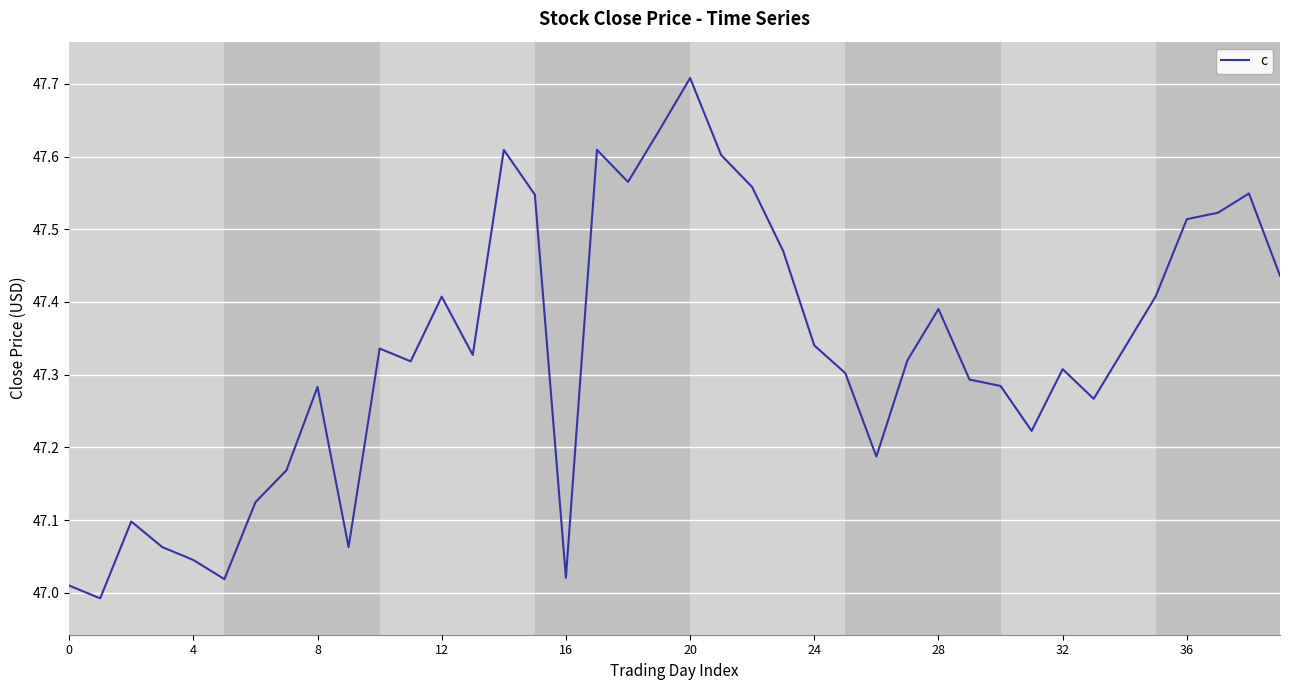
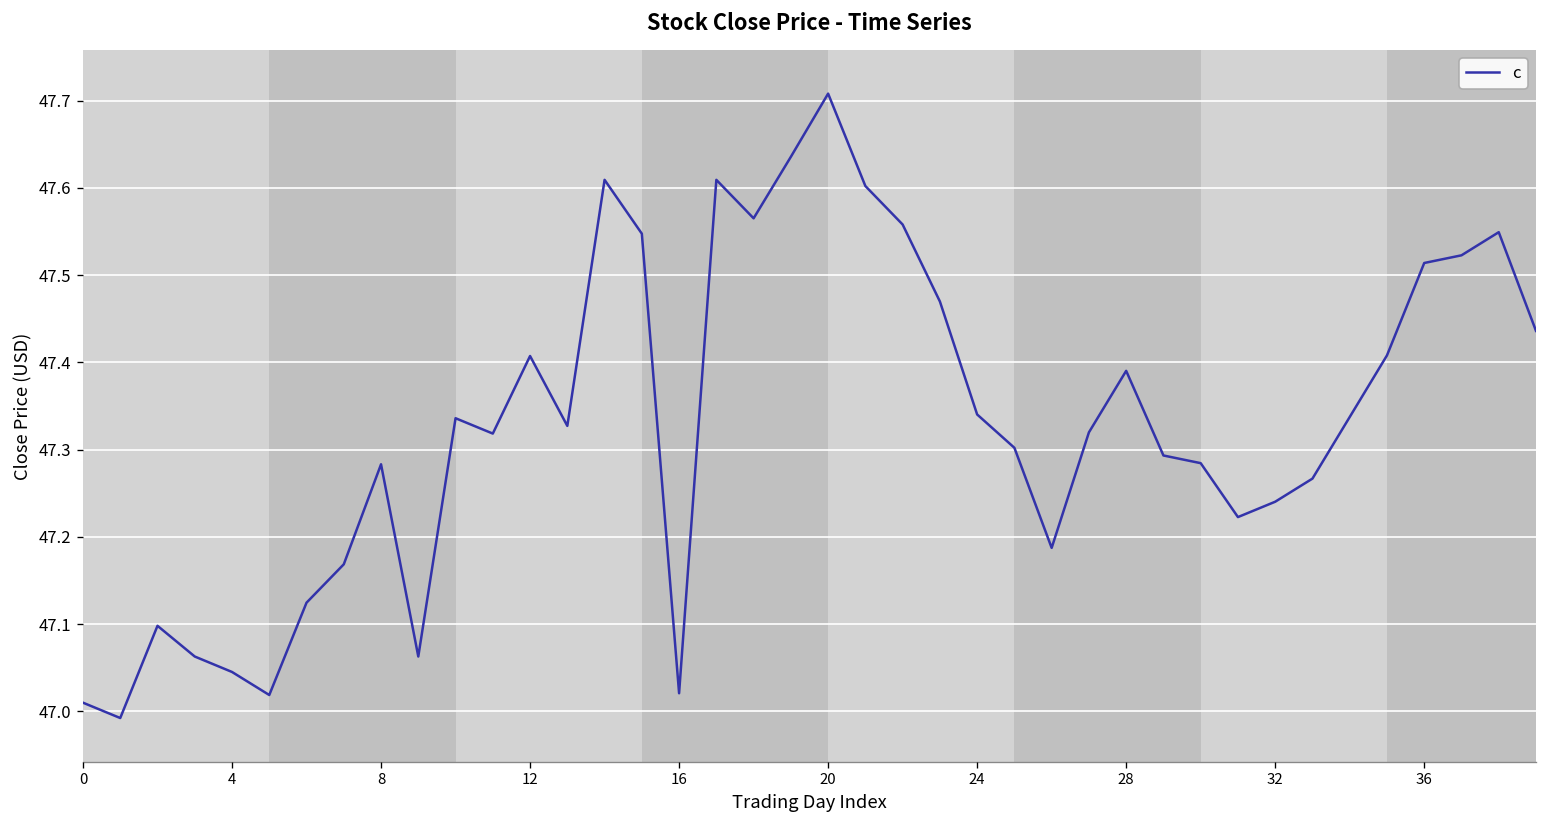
32: 47.31 -> 47.24
